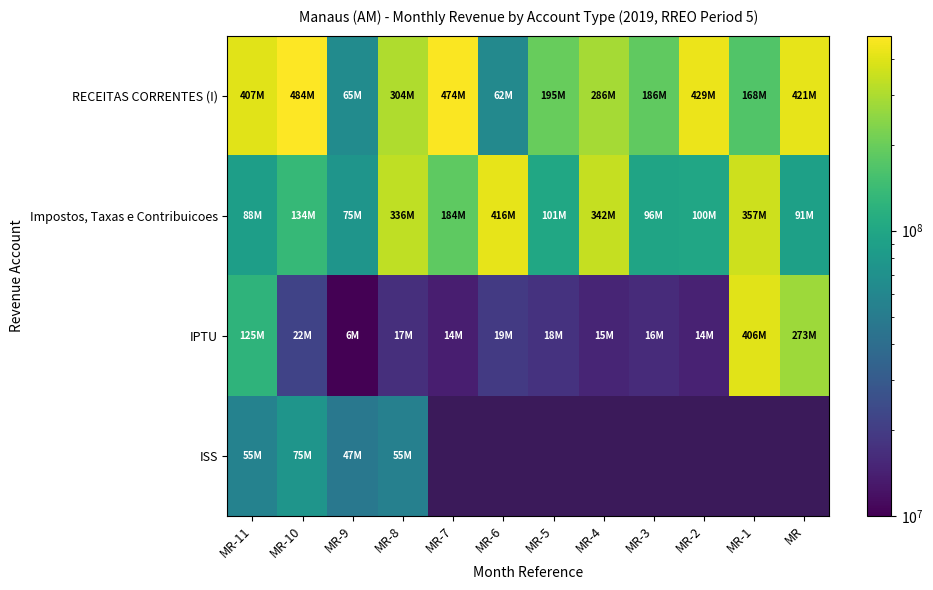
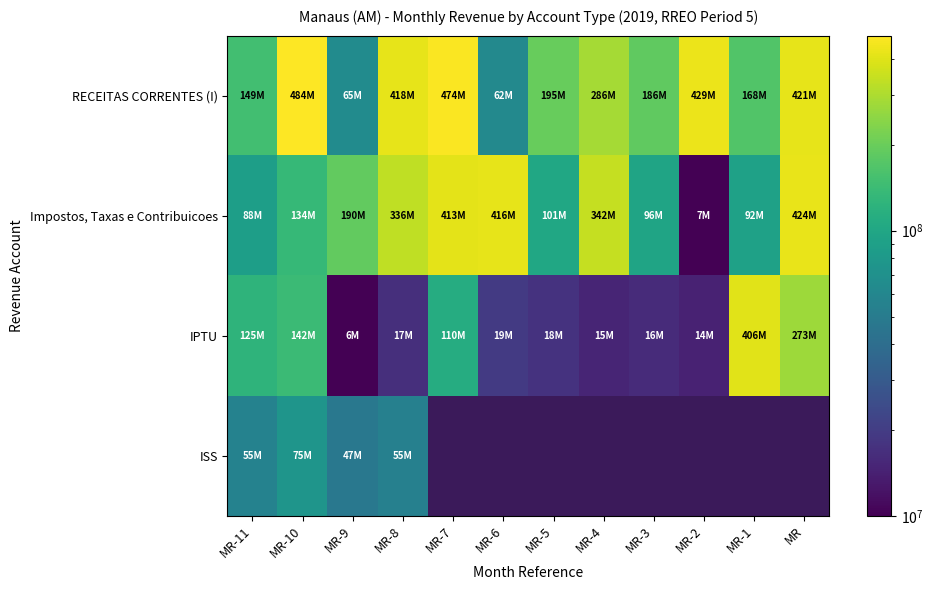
RECEITAS CORRENTES (I), MR-11: 407M -> 149M
RECEITAS CORRENTES (I), MR-8: 304M -> 418M
Impostos, Taxas e Contribuicoes, MR-9: 75M -> 190M
Impostos, Taxas e Contribuicoes, MR-7: 184M -> 413M
Impostos, Taxas e Contribuicoes, MR-2: 100M -> 7M
Impostos, Taxas e Contribuicoes, MR-1: 357M -> 92M
Impostos, Taxas e Contribuicoes, MR: 91M -> 424M
IPTU, MR-10: 22M -> 142M
IPTU, MR-7: 14M -> 110M
